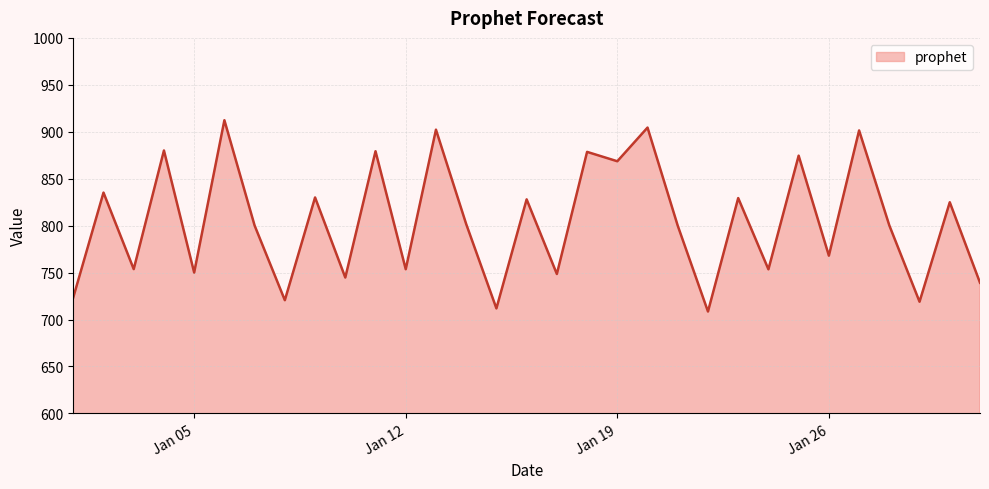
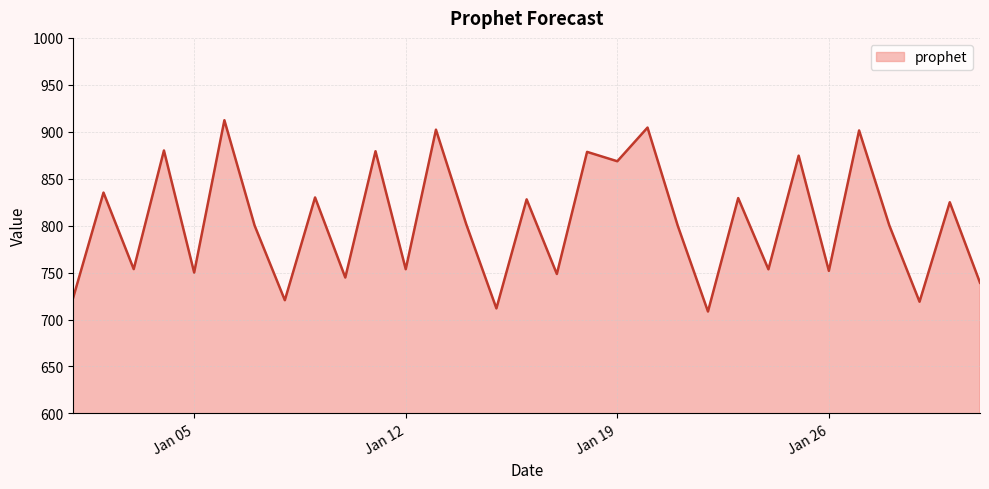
Jan 26: 770 -> 750
